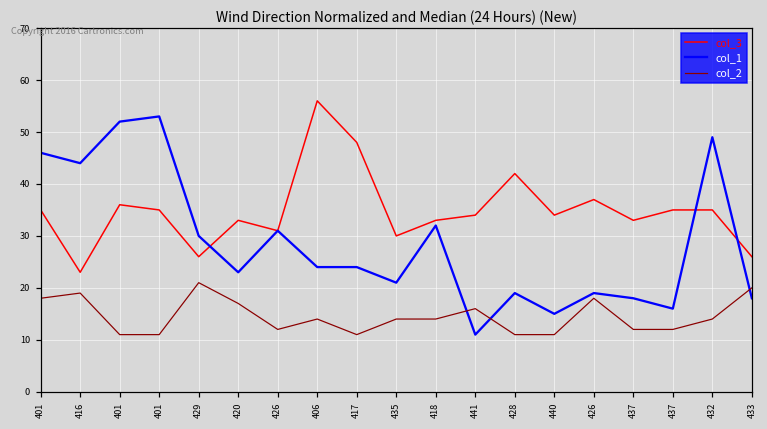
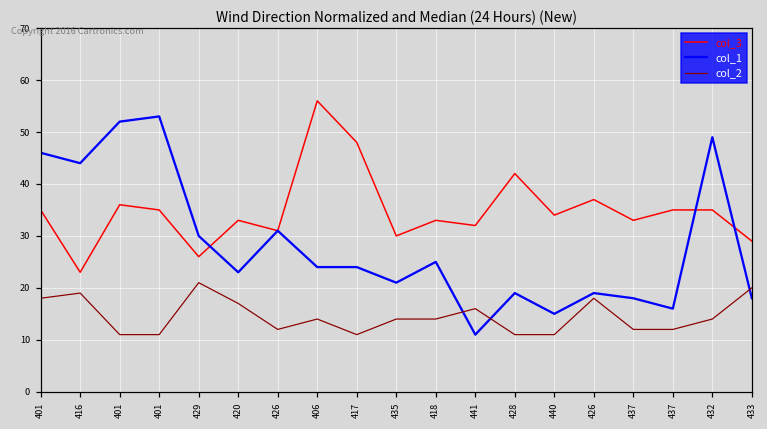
col_1, 418: 32 -> 25
col_3, 441: 34 -> 32
col_3, 433: 26 -> 29
